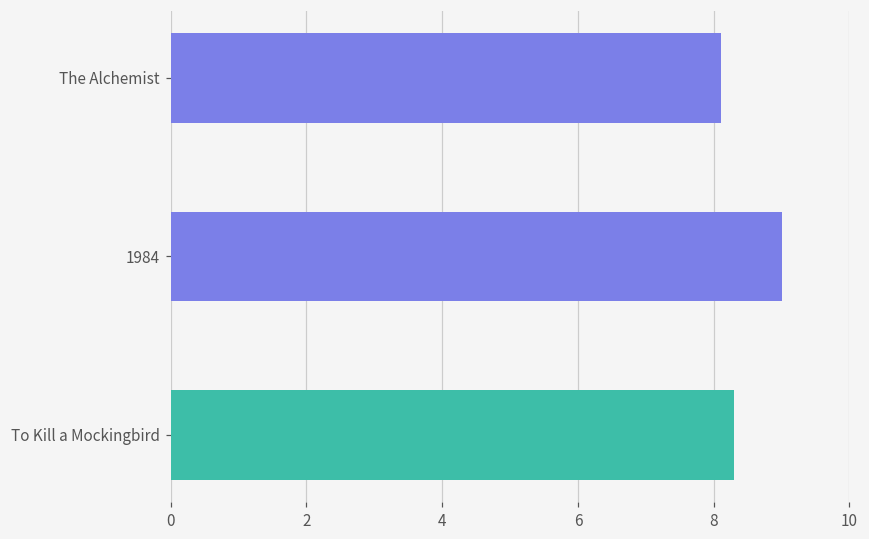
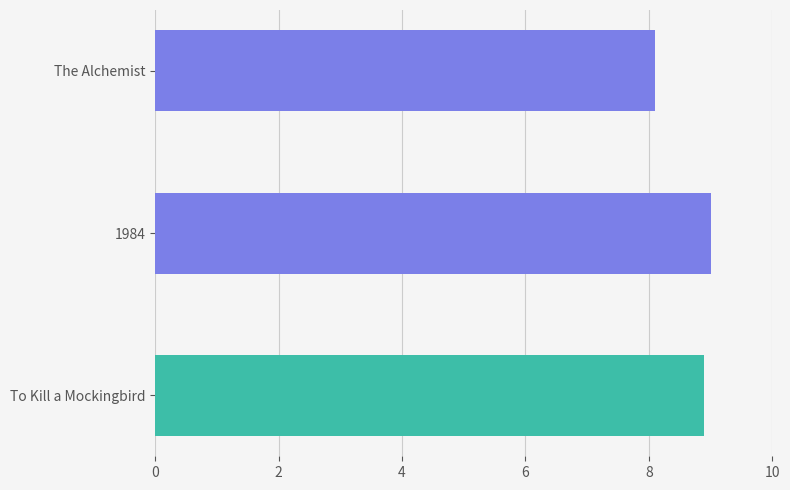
To Kill a Mockingbird: 8.3 -> 8.9
